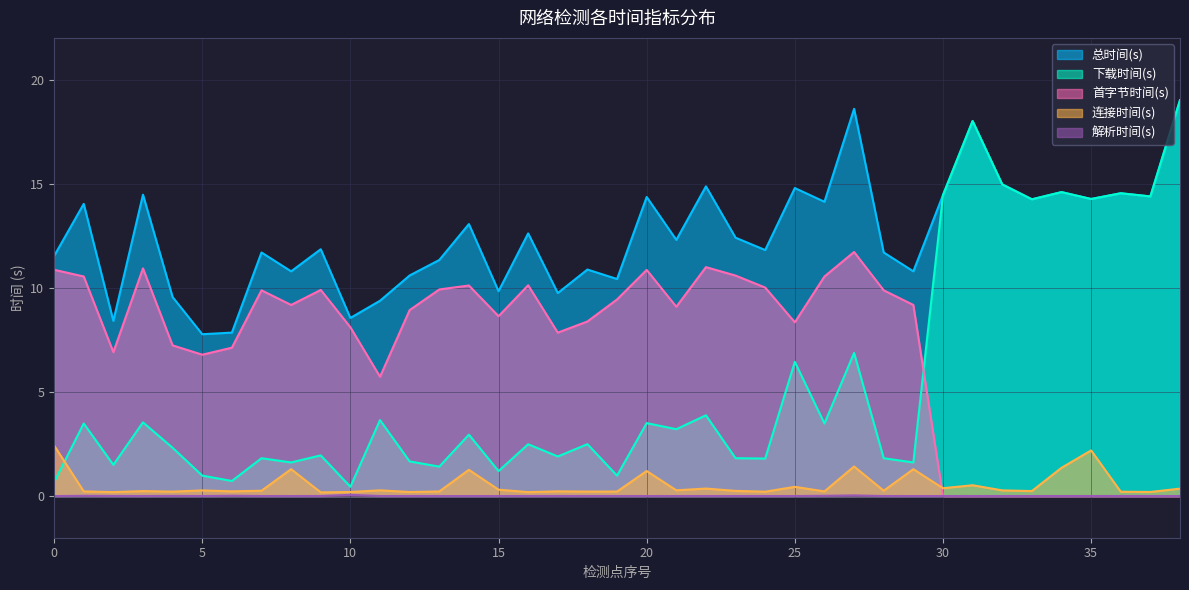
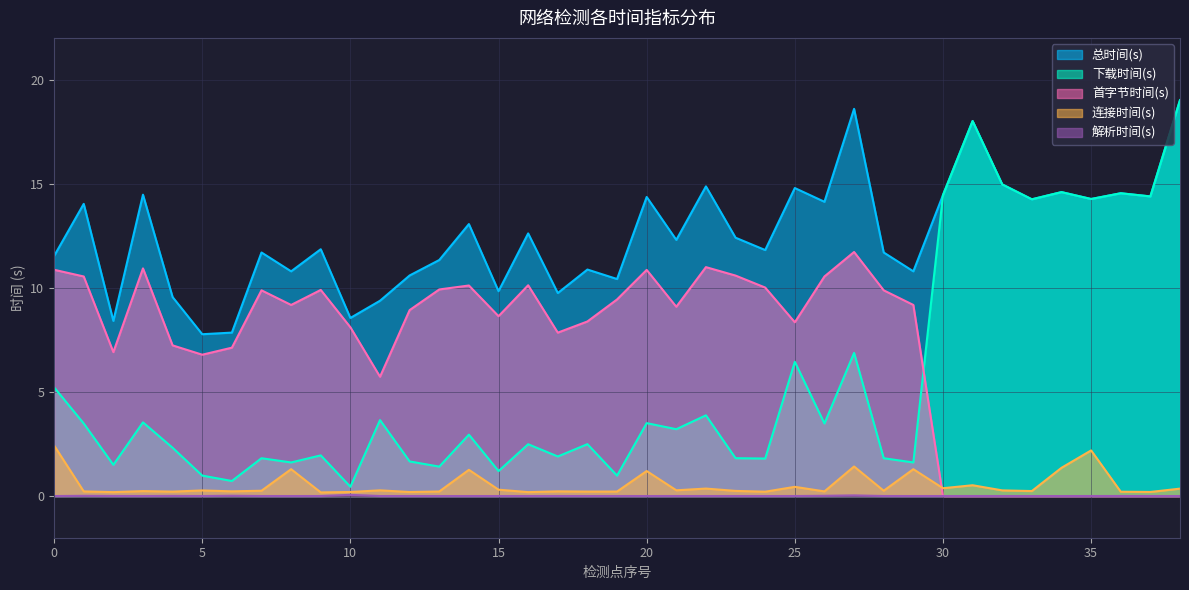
下载时间(s), 0: 0.7 -> 5.2
